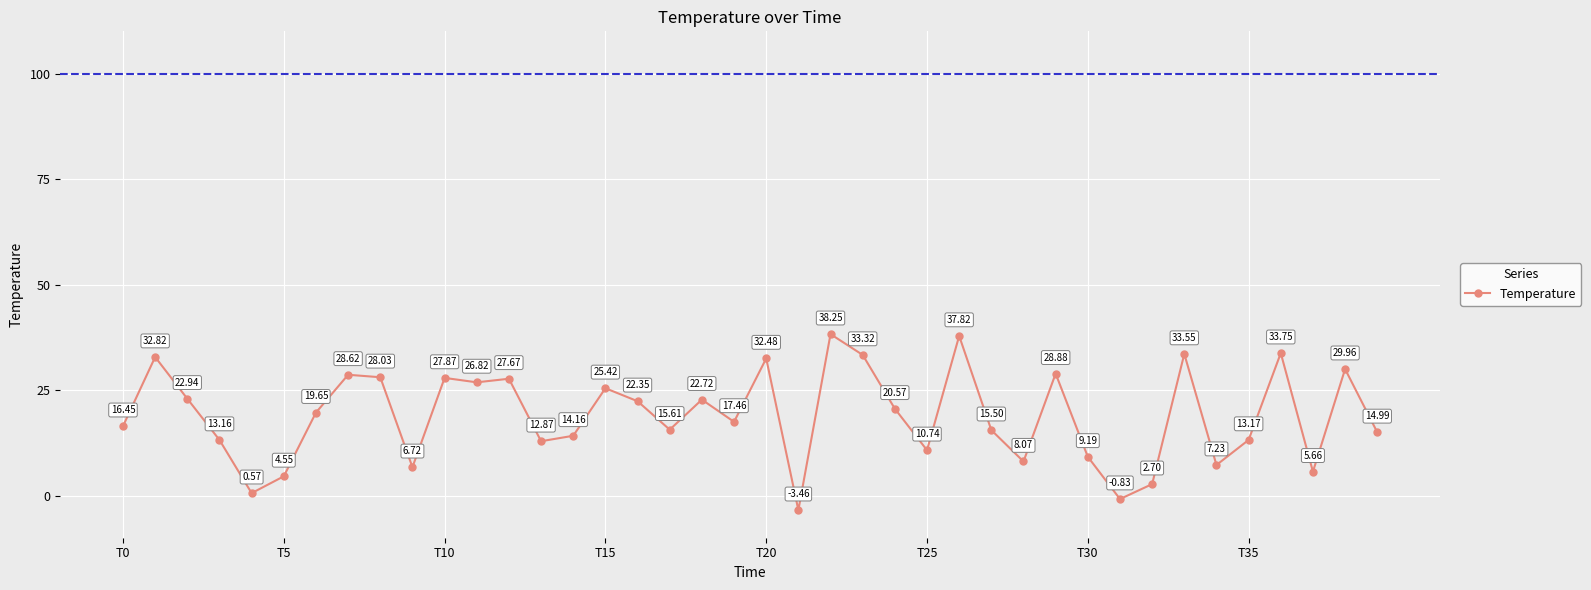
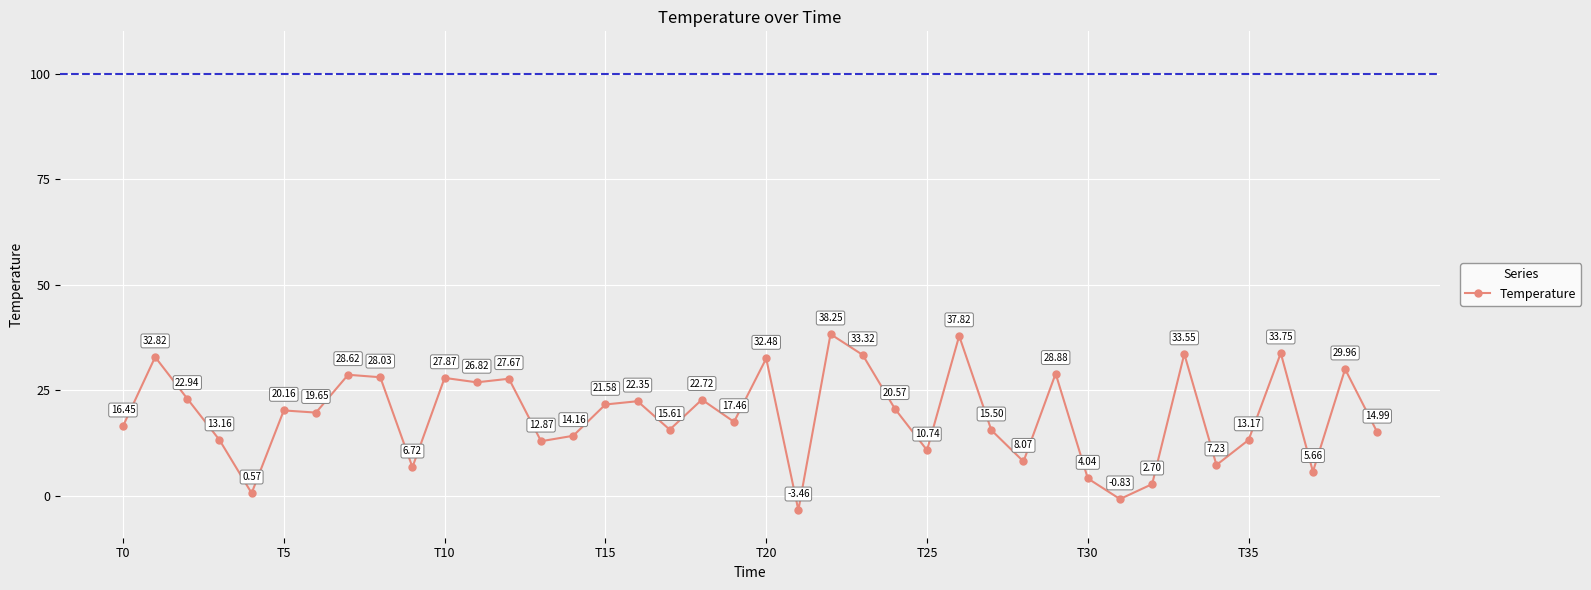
T5: 4.55 -> 20.16
T15: 25.42 -> 21.58
T30: 9.19 -> 4.04
